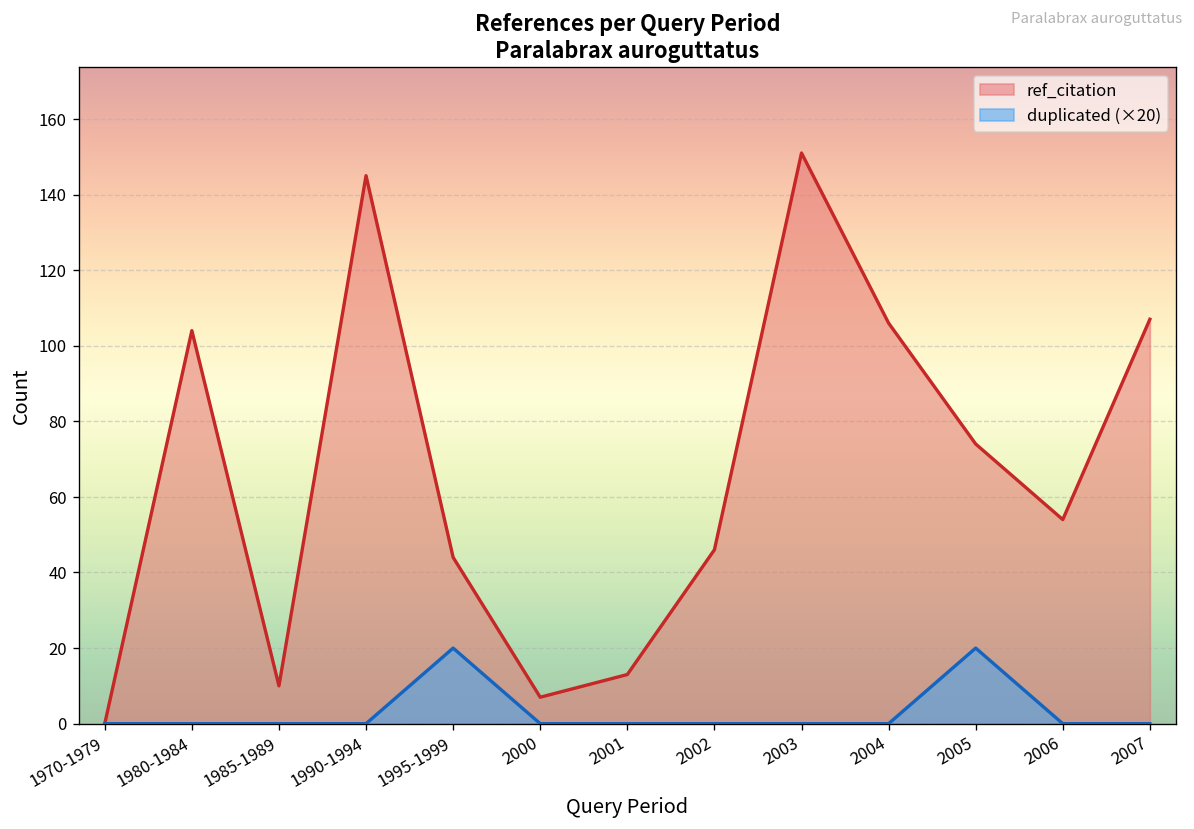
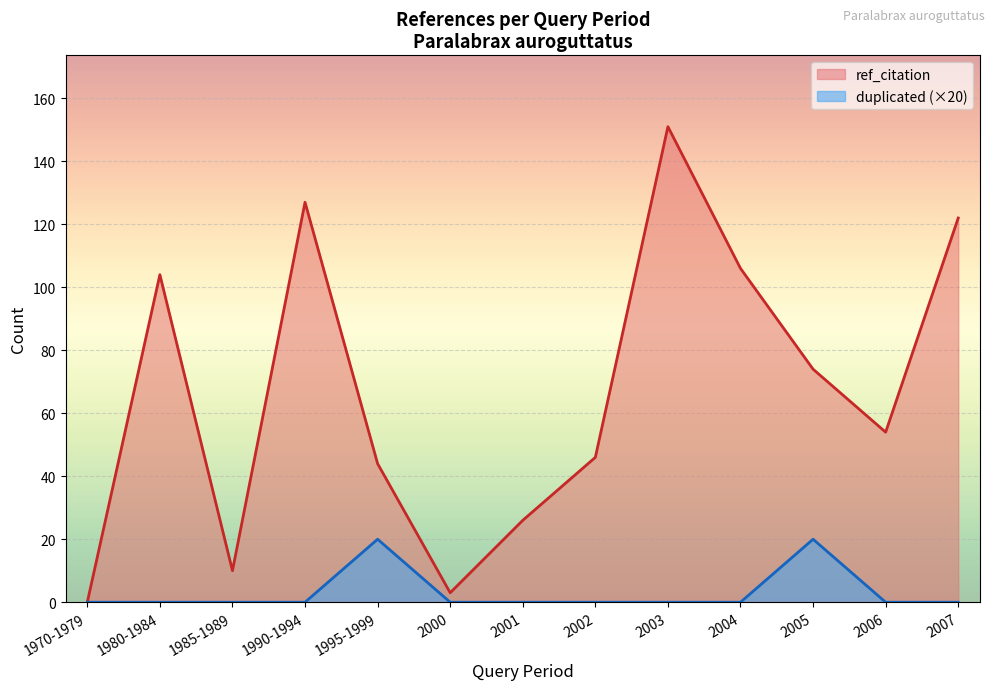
ref_citation, 1990-1994: 145 -> 127
ref_citation, 2000: 7 -> 3
ref_citation, 2001: 13 -> 26
ref_citation, 2007: 107 -> 122
